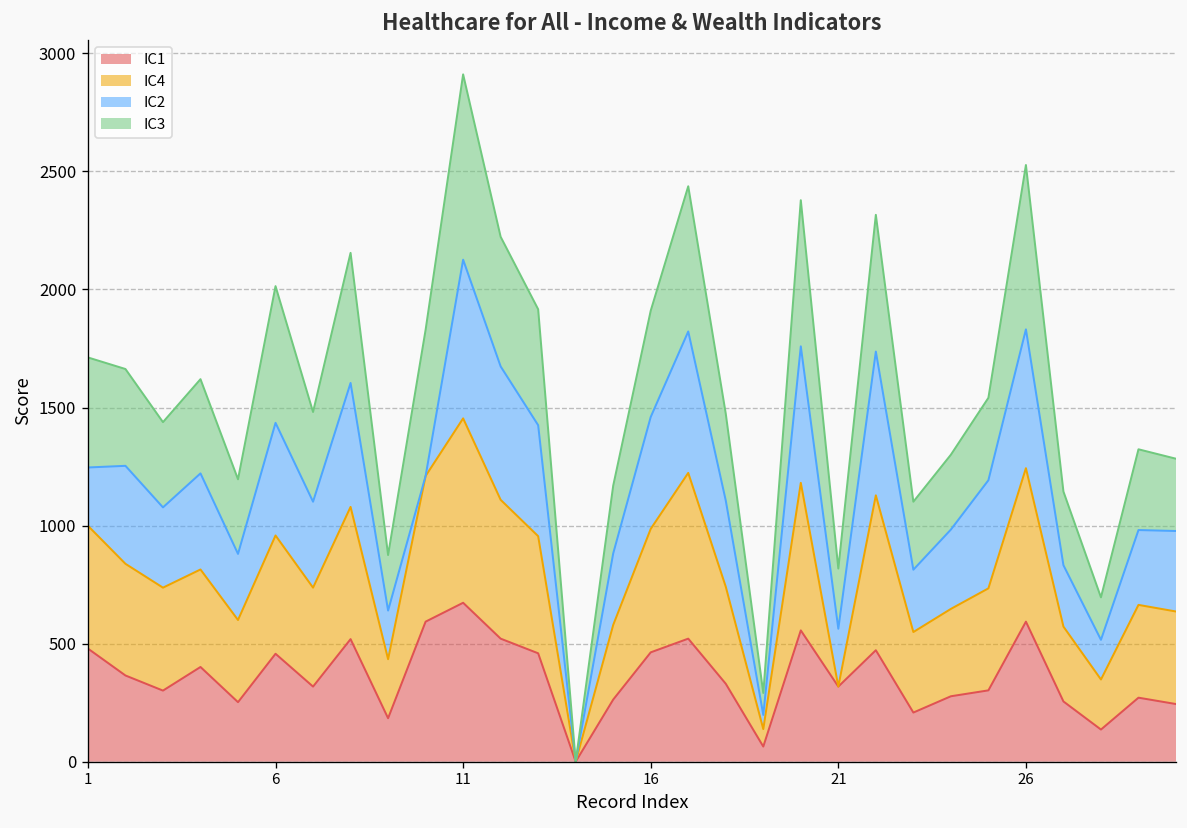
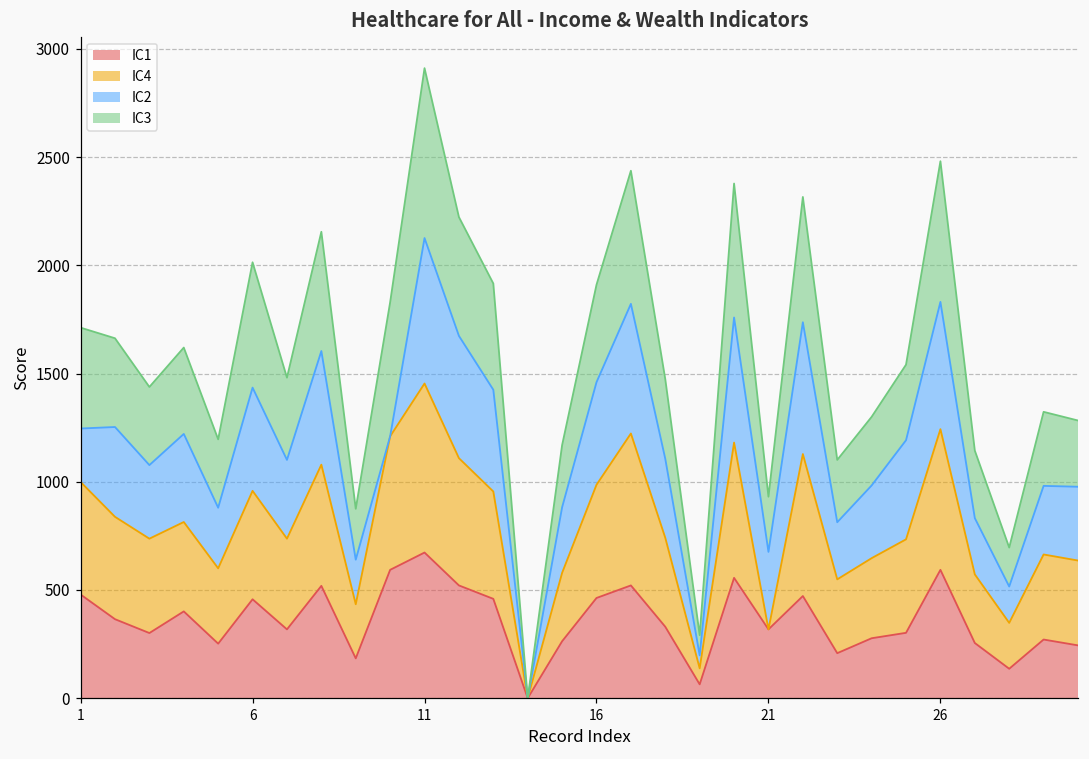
IC2, 21: 250 -> 360
IC3, 26: 700 -> 650
